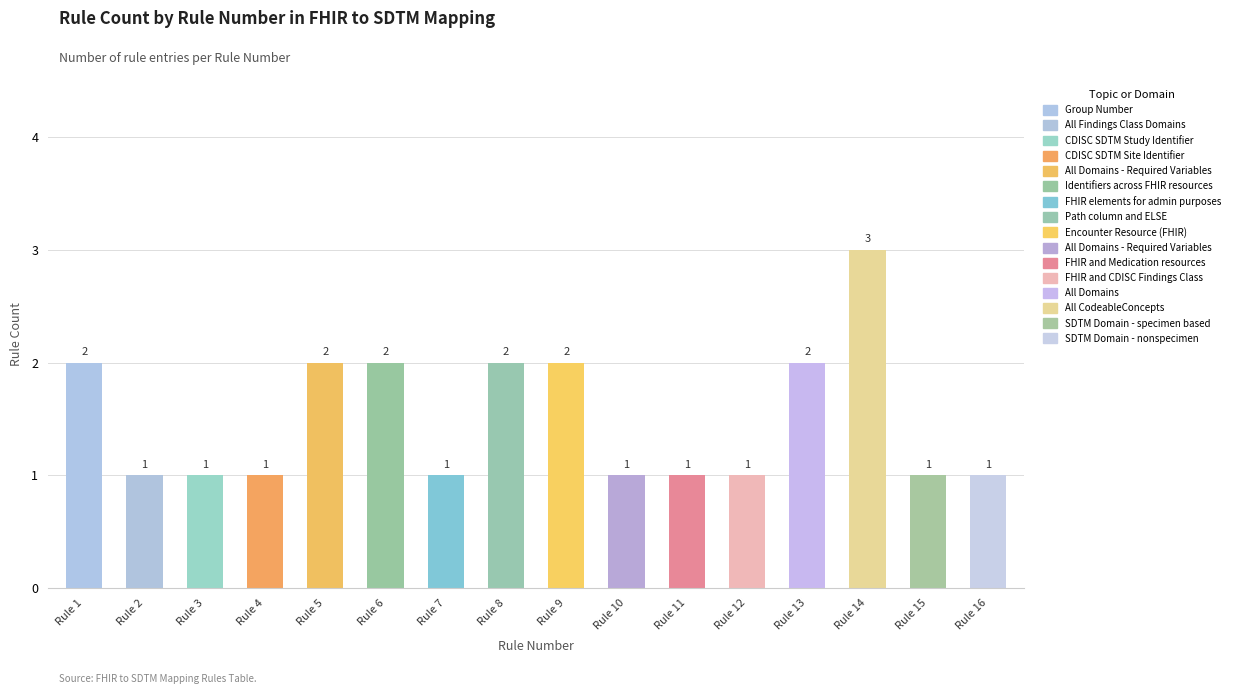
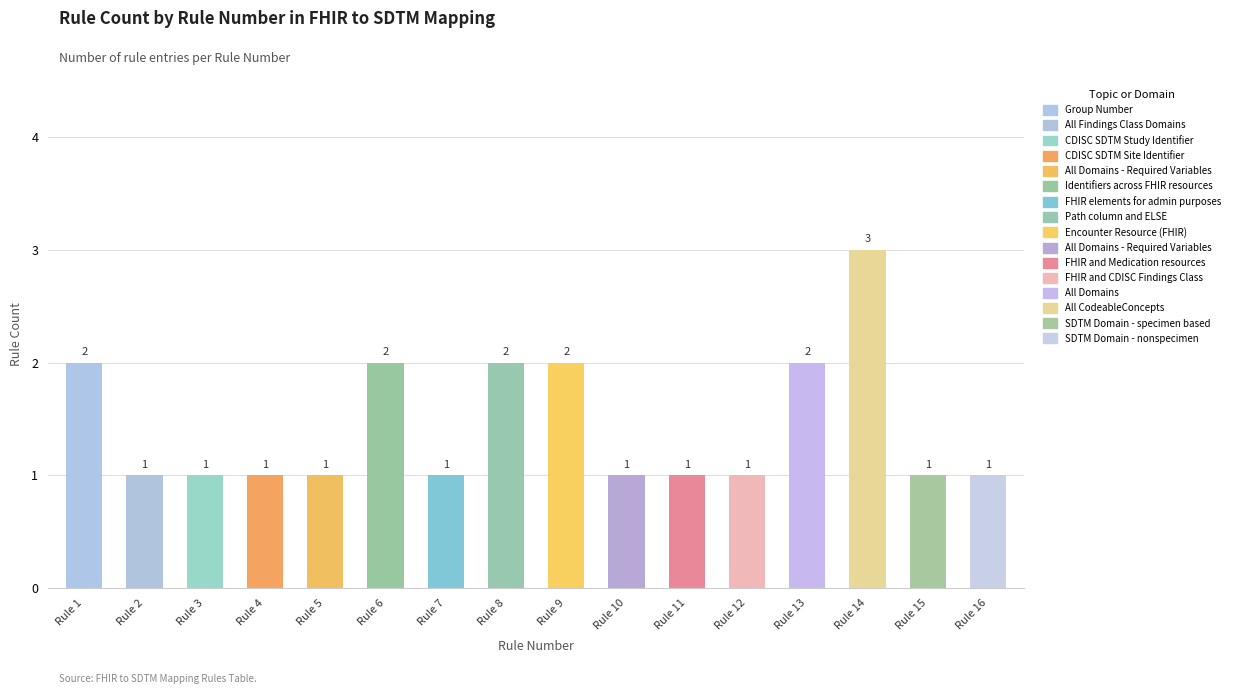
Rule 5: 2 -> 1
